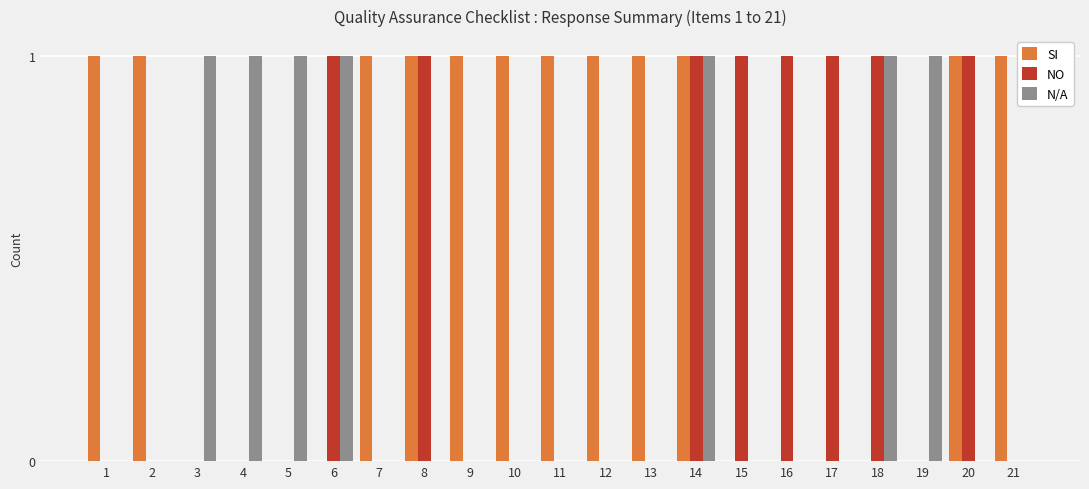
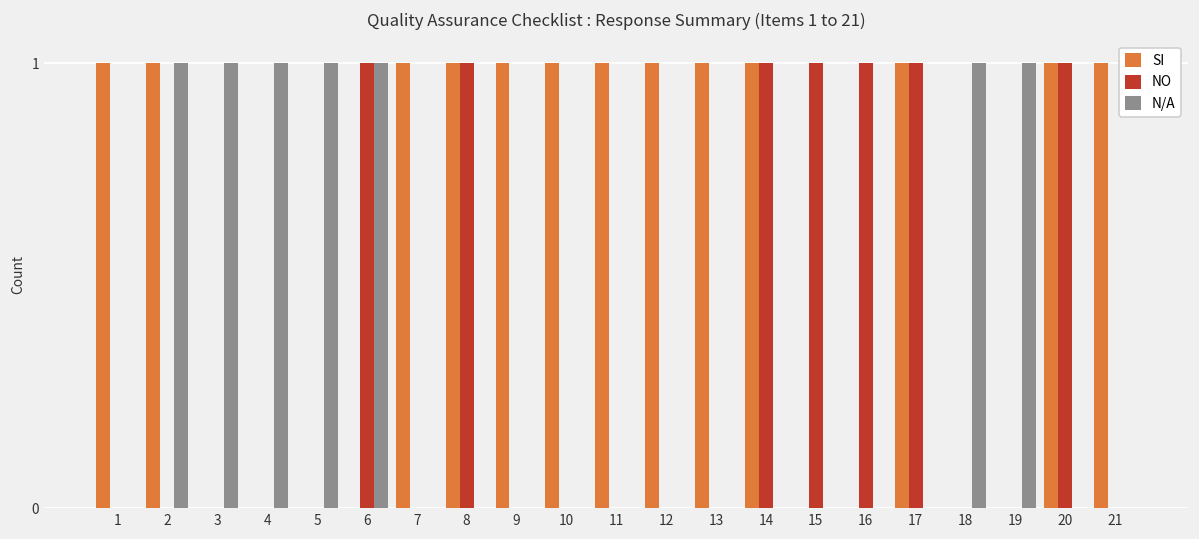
N/A, 2: 0 -> 1
N/A, 14: 1 -> 0
SI, 17: 0 -> 1
NO, 18: 1 -> 0
